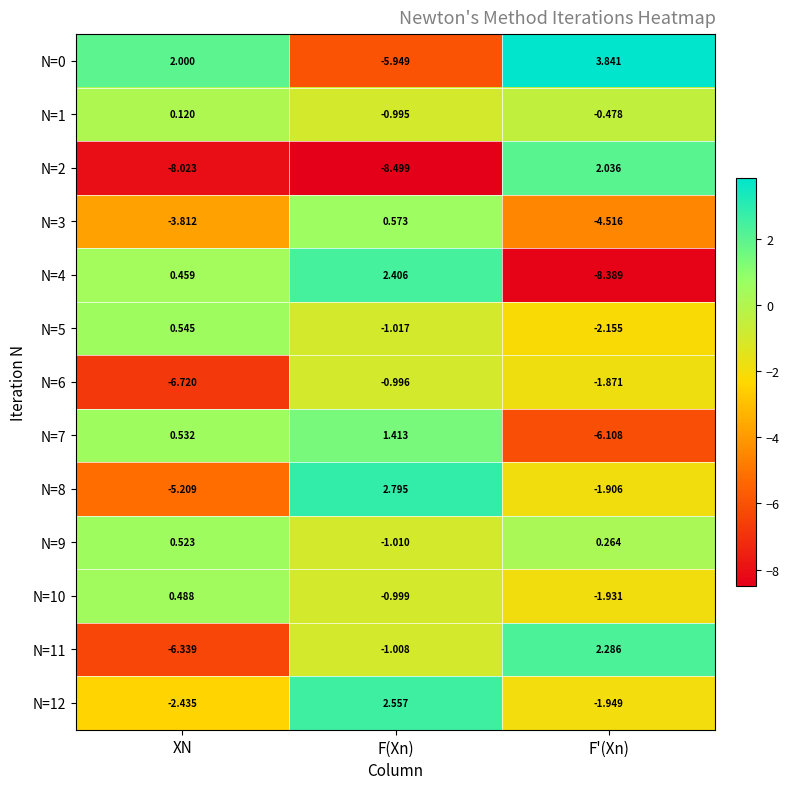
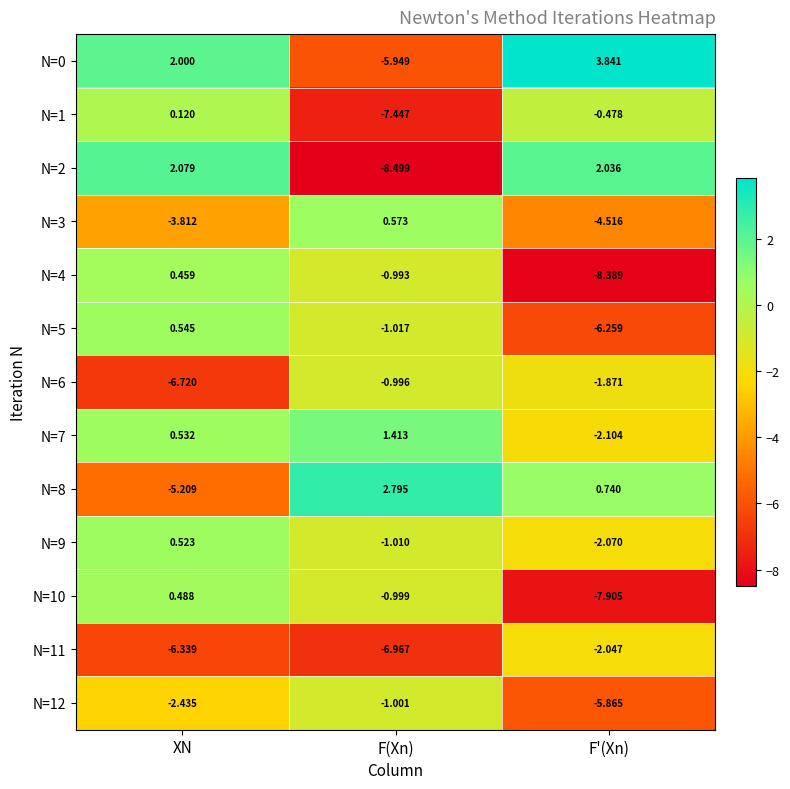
N=1, F(Xn): -0.995 -> -7.447
N=2, XN: -8.023 -> 2.079
N=4, F(Xn): 2.406 -> -0.993
N=5, F'(Xn): -2.155 -> -6.259
N=7, F'(Xn): -6.108 -> -2.104
N=8, F'(Xn): -1.906 -> 0.740
N=9, F'(Xn): 0.264 -> -2.070
N=10, F'(Xn): -1.931 -> -7.905
N=11, F(Xn): -1.008 -> -6.967
N=11, F'(Xn): 2.286 -> -2.047
N=12, F(Xn): 2.557 -> -1.001
N=12, F'(Xn): -1.949 -> -5.865
